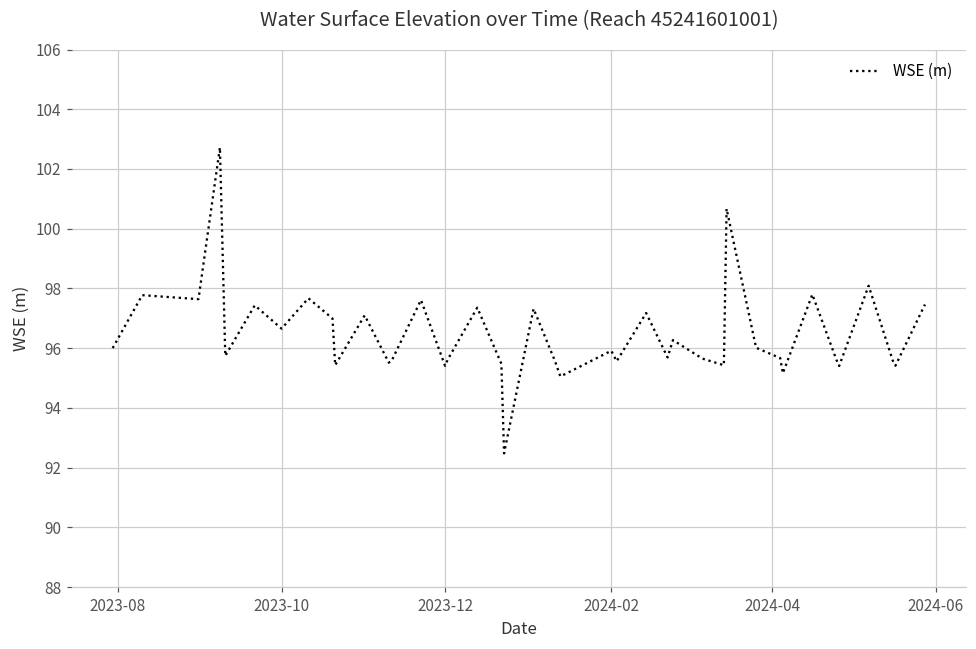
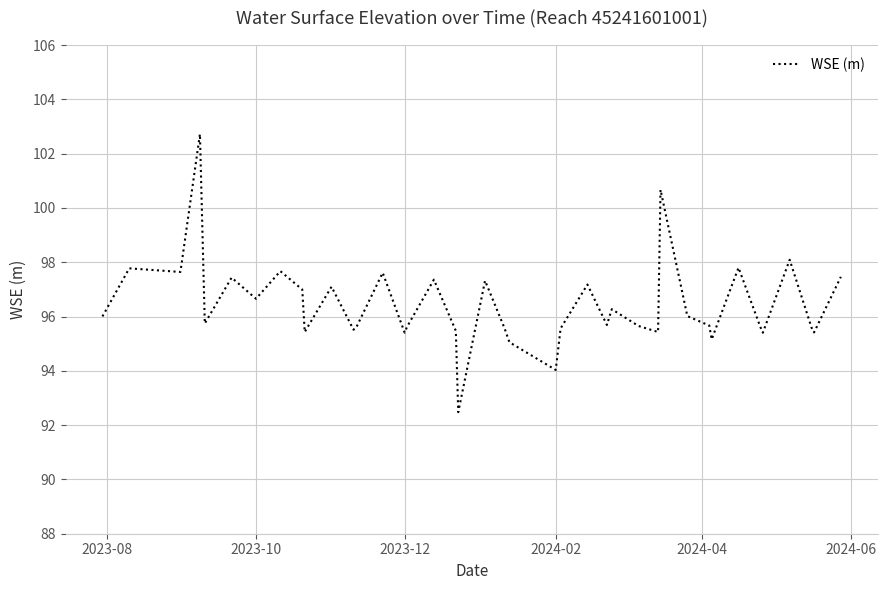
2024-02: 95.9 -> 94.0
